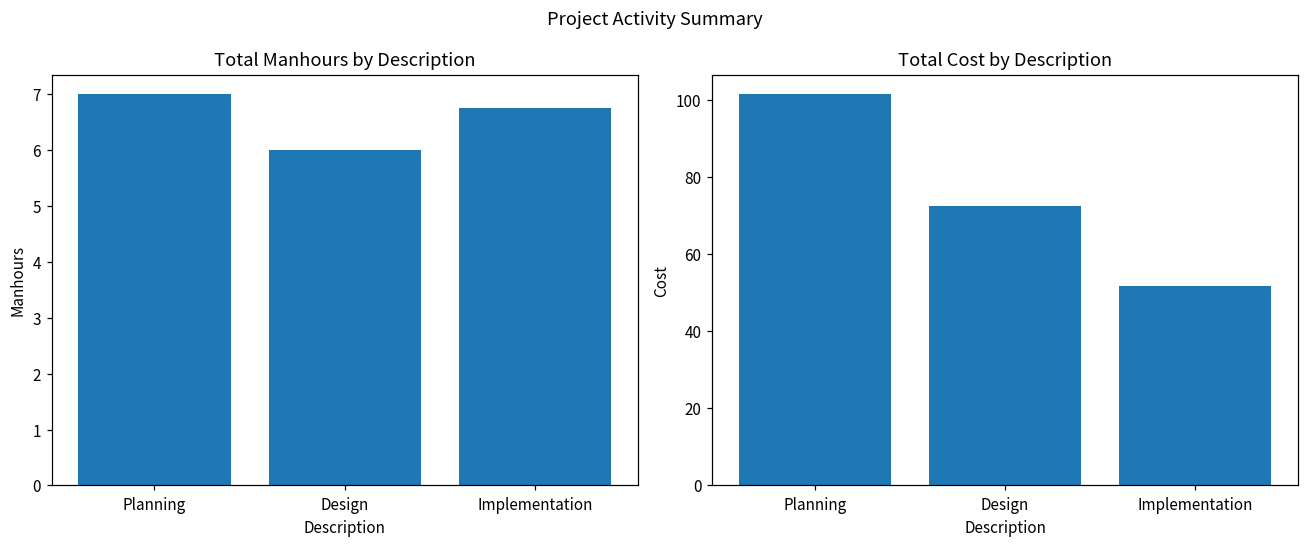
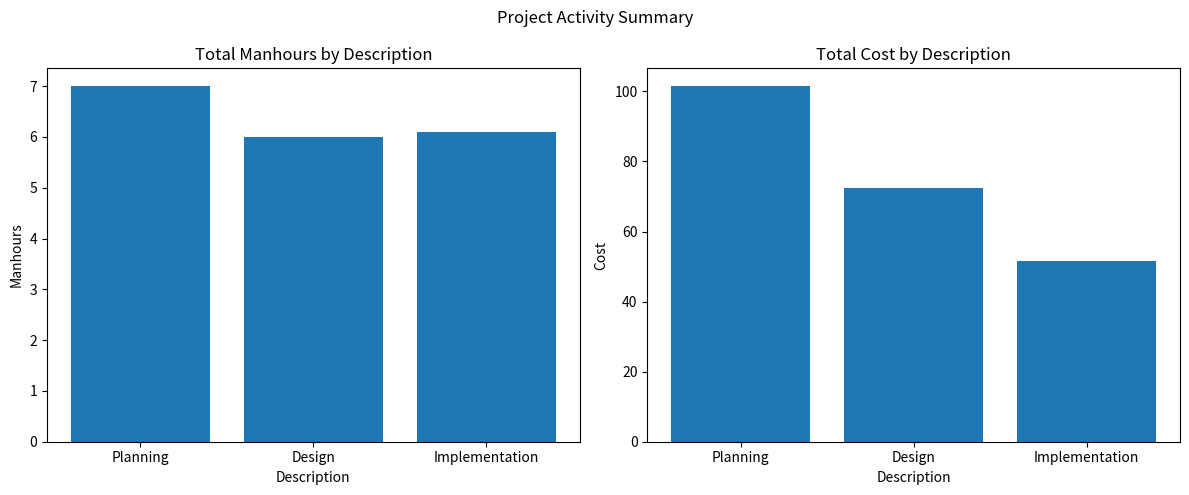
Total Manhours by Description, Implementation: 6.8 -> 6.1
